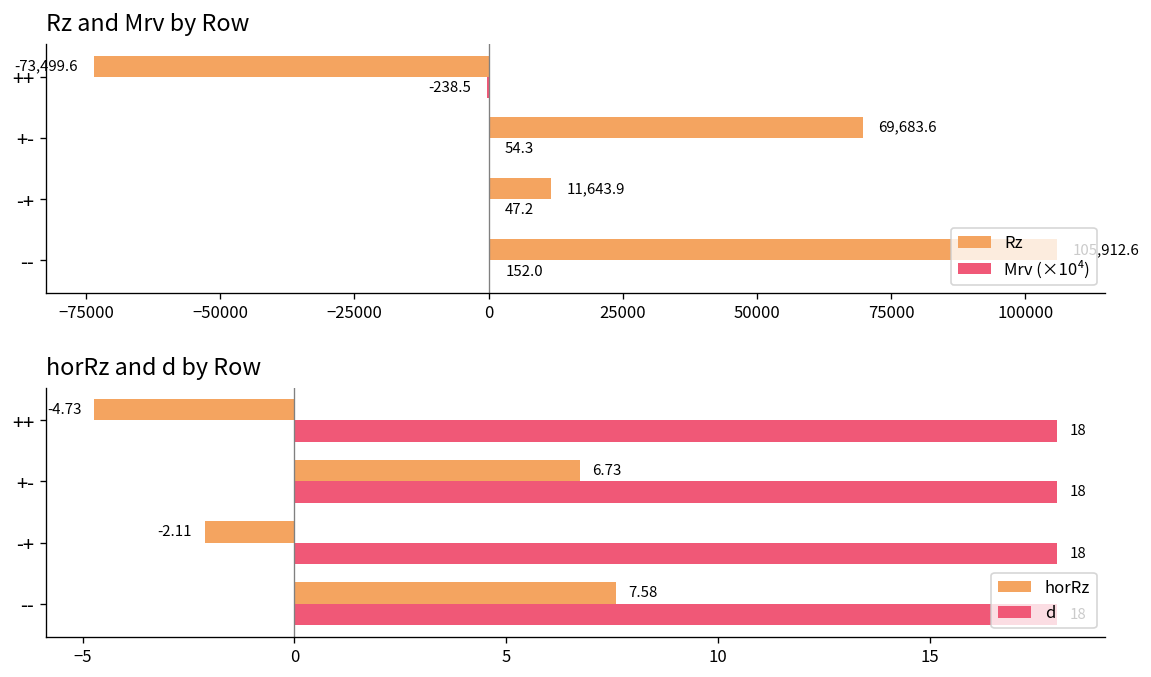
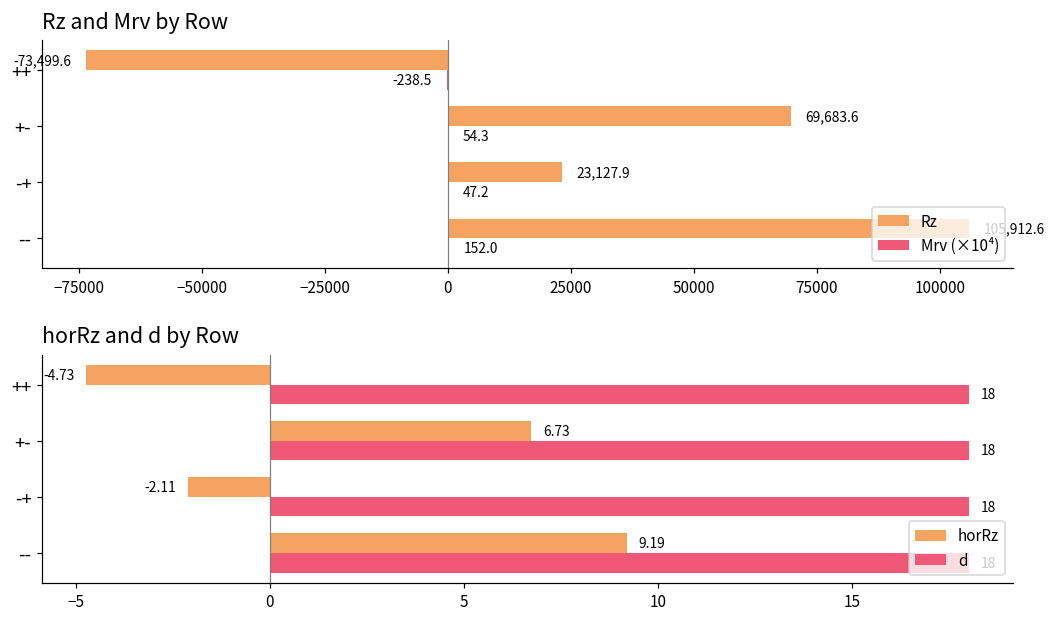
Rz and Mrv by Row, Rz, -+: 11,643.9 -> 23,127.9
horRz and d by Row, horRz, --: 7.58 -> 9.19
